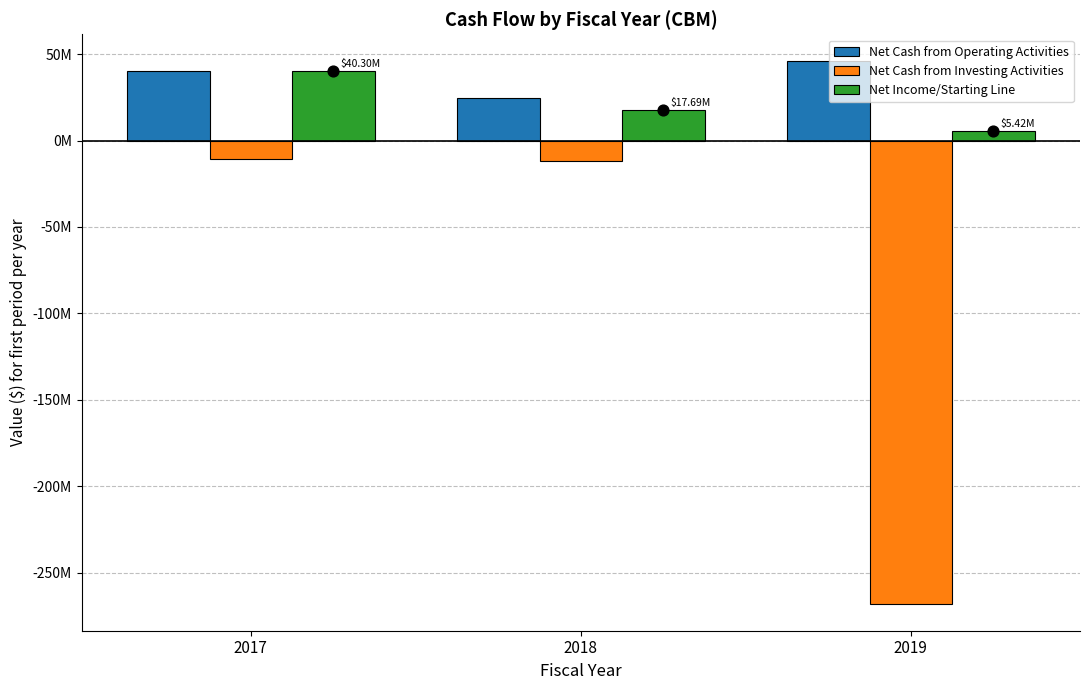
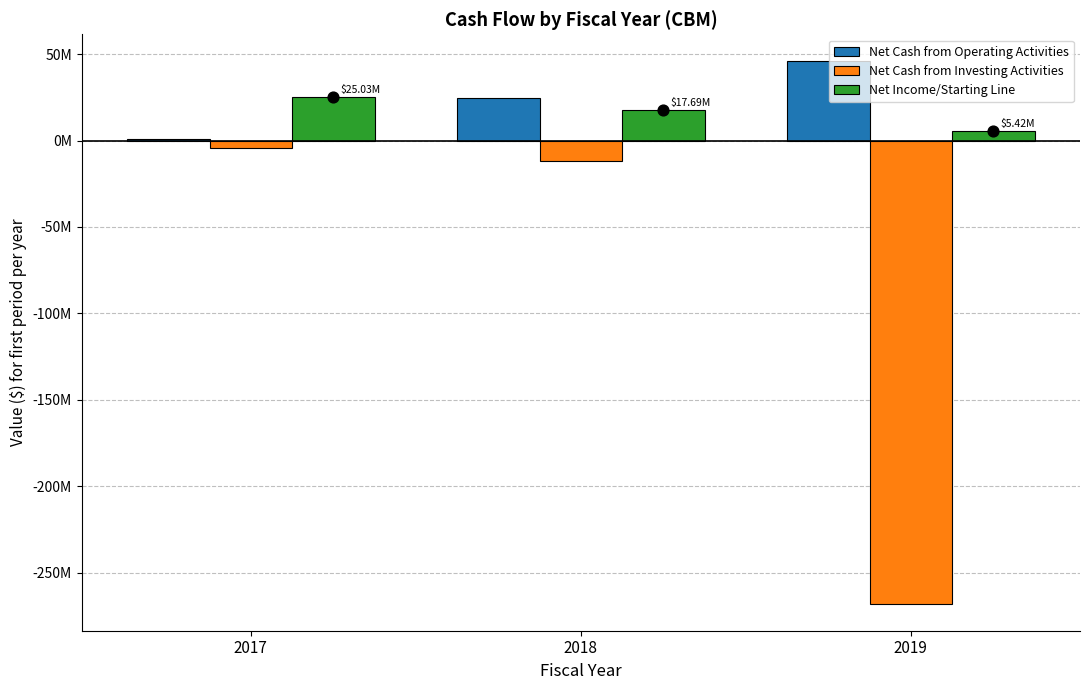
Net Cash from Operating Activities, 2017: 40000000 -> 1000000
Net Cash from Investing Activities, 2017: -11000000 -> -4000000
Net Income/Starting Line, 2017: $40.30M -> $25.03M
